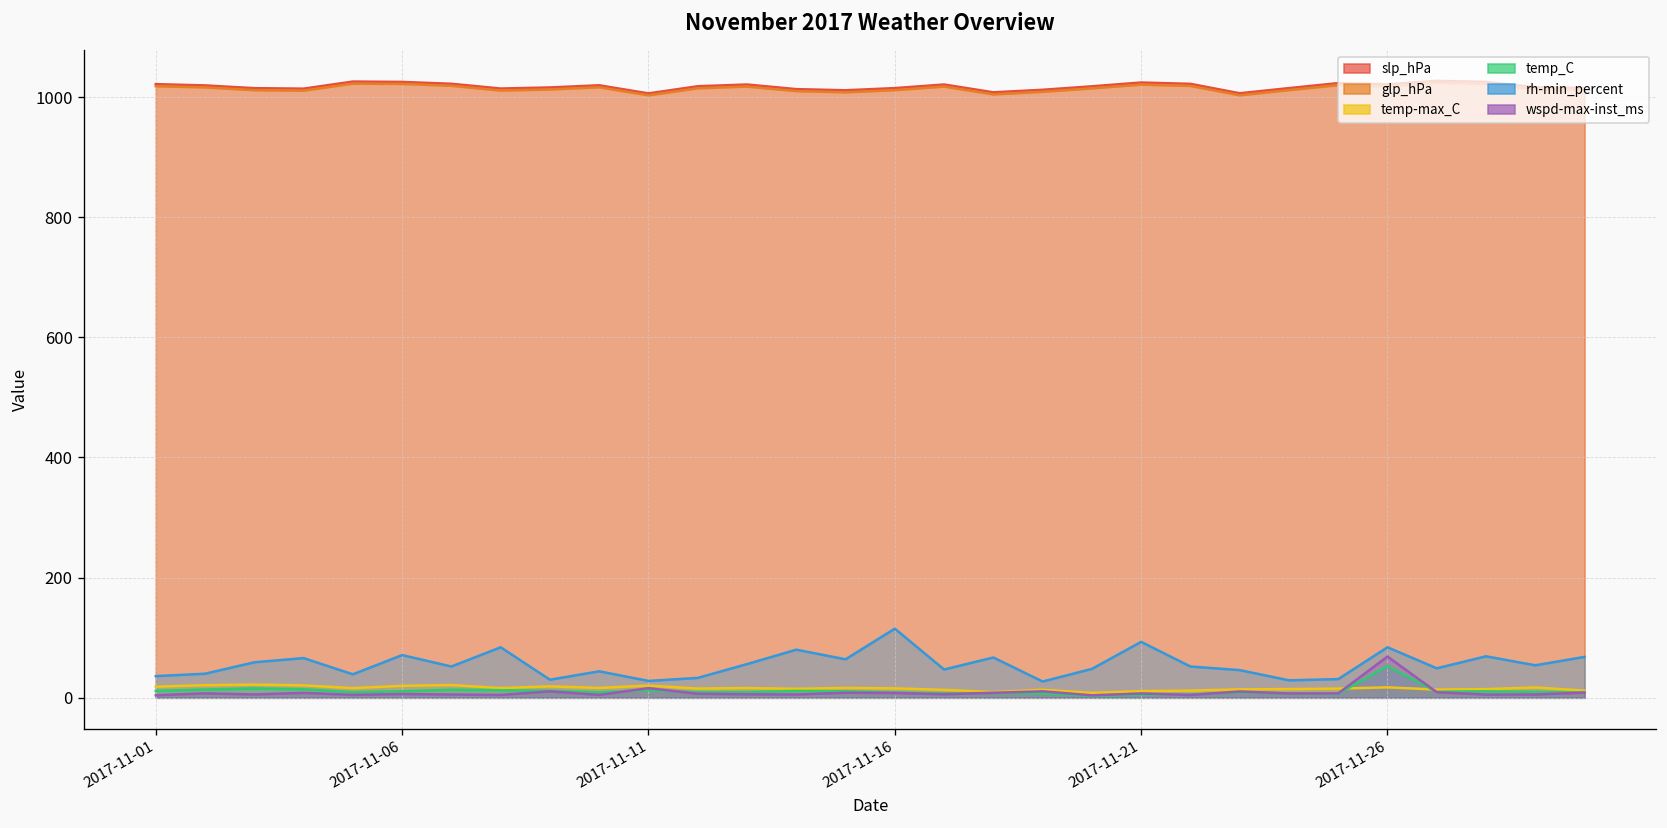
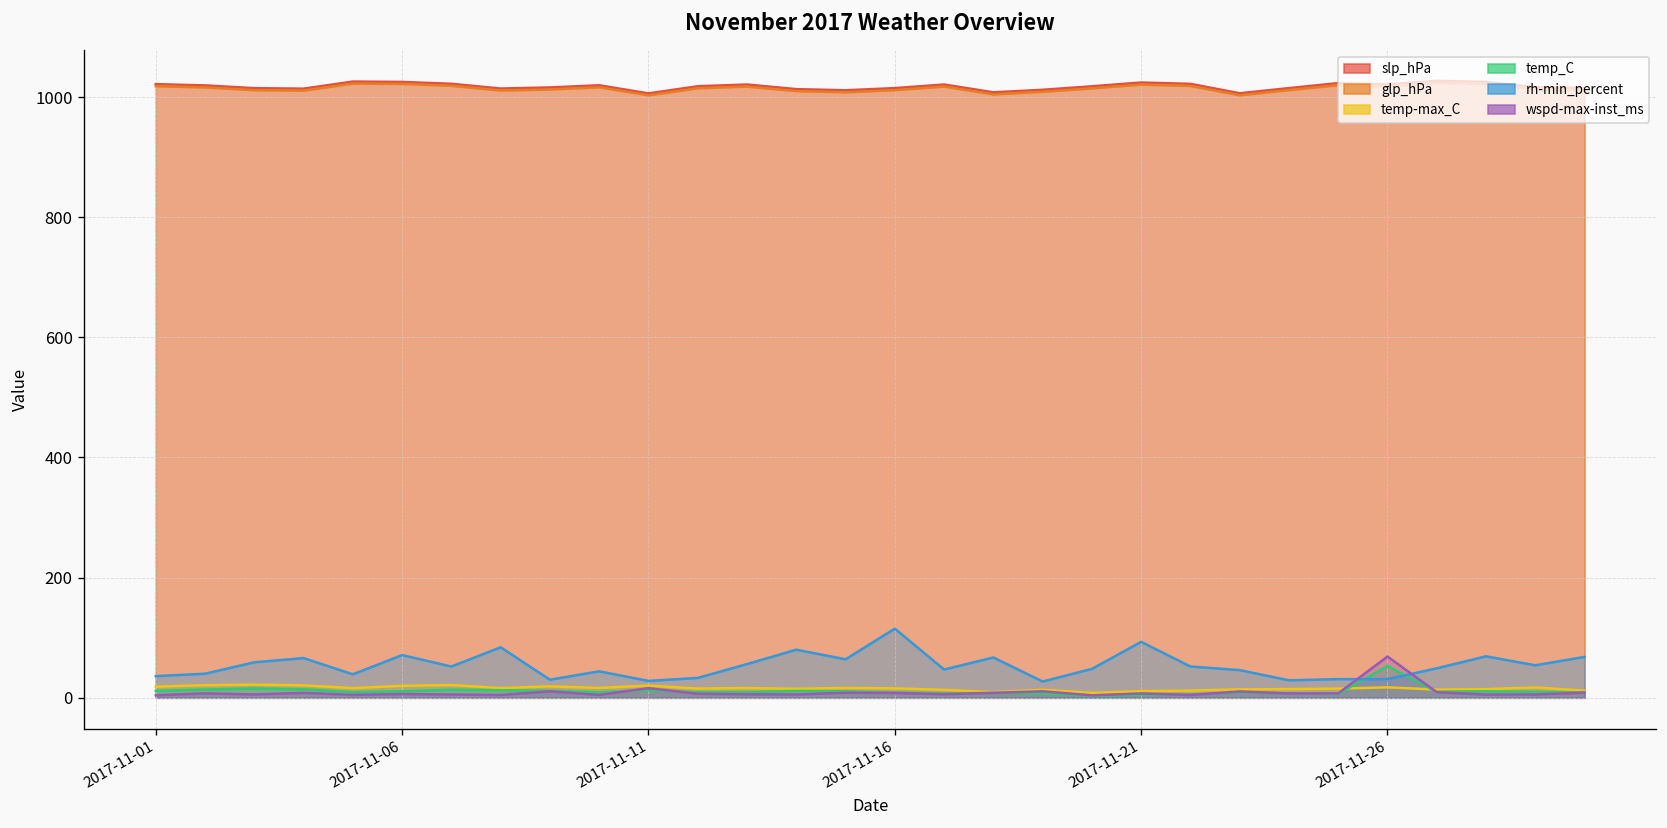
rh-min_percent, 2017-11-26: 80 -> 30
